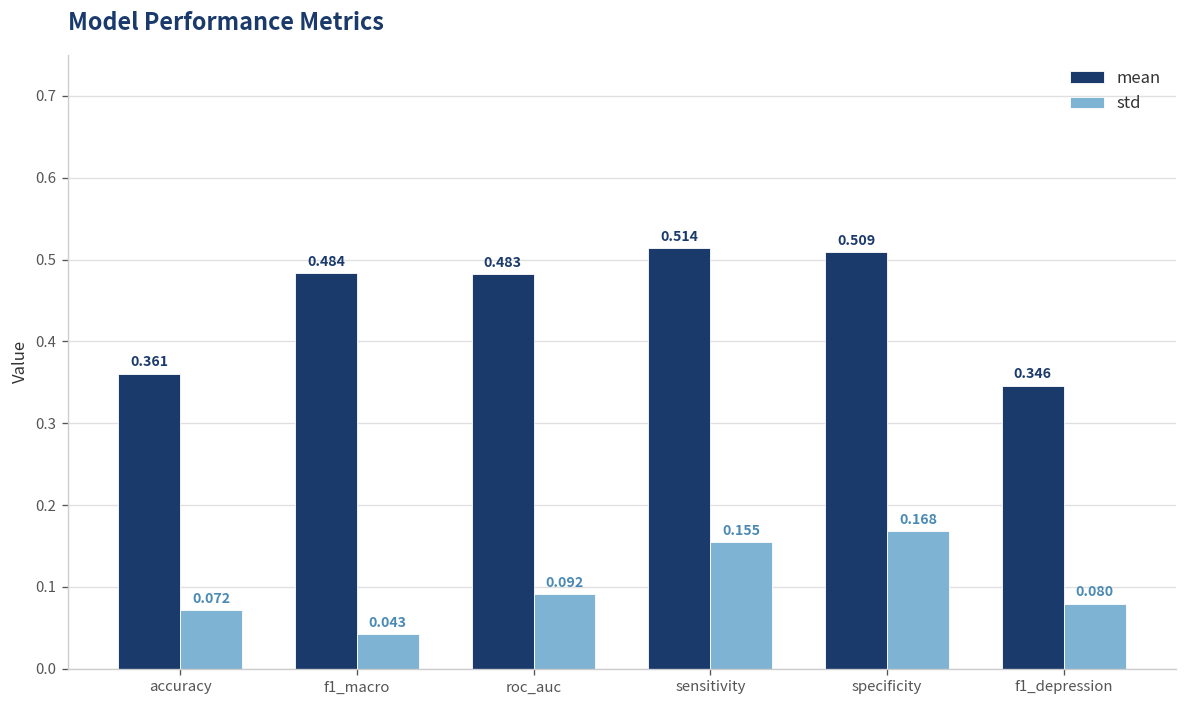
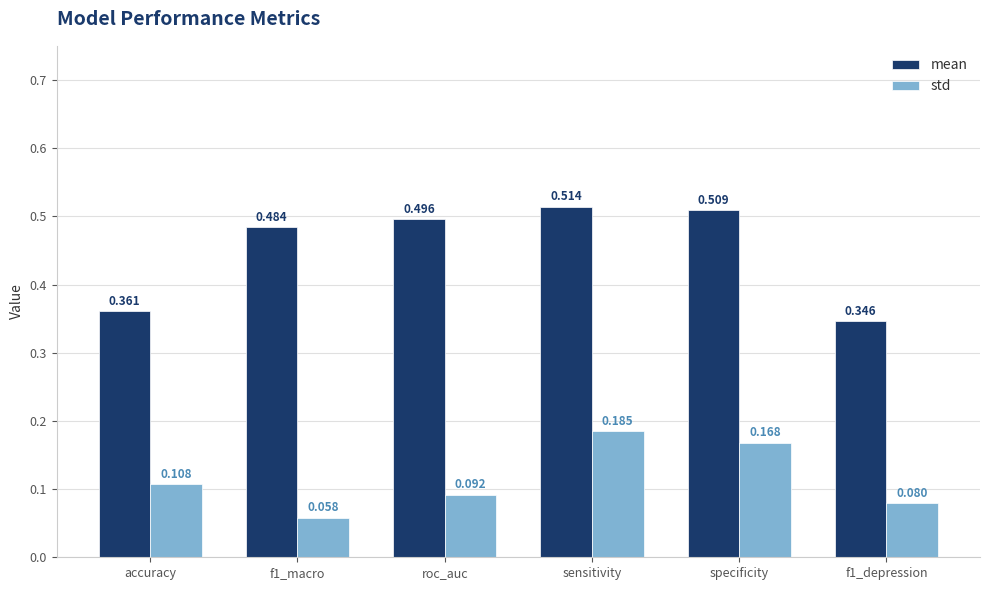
std, accuracy: 0.072 -> 0.108
std, f1_macro: 0.043 -> 0.058
mean, roc_auc: 0.483 -> 0.496
std, sensitivity: 0.155 -> 0.185
